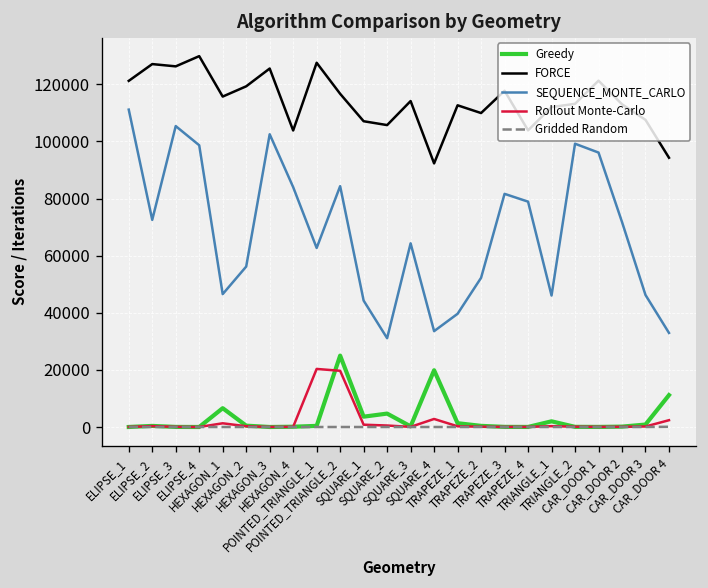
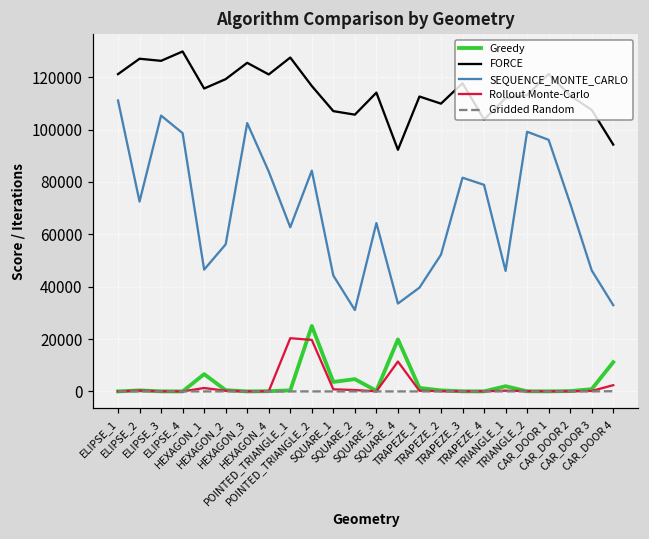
FORCE, HEXAGON_4: 104000 -> 121000
Rollout Monte-Carlo, SQUARE_4: 3000 -> 11000
